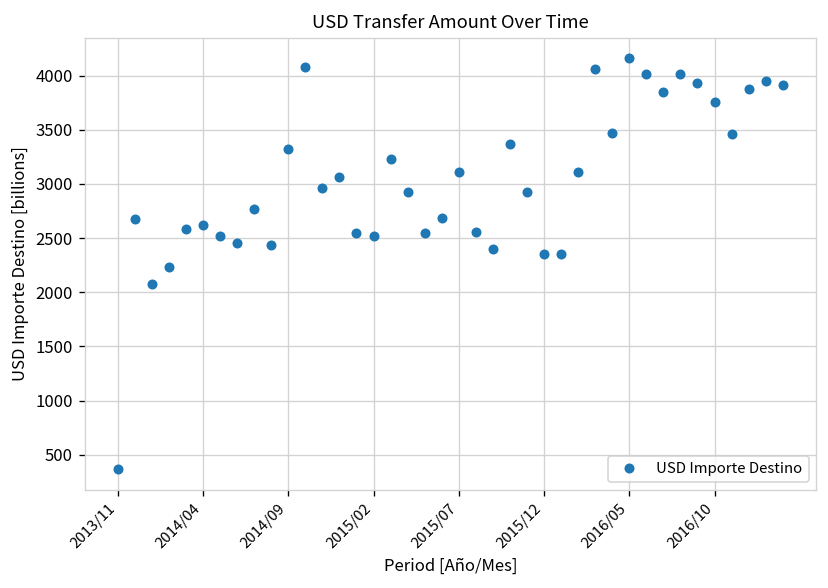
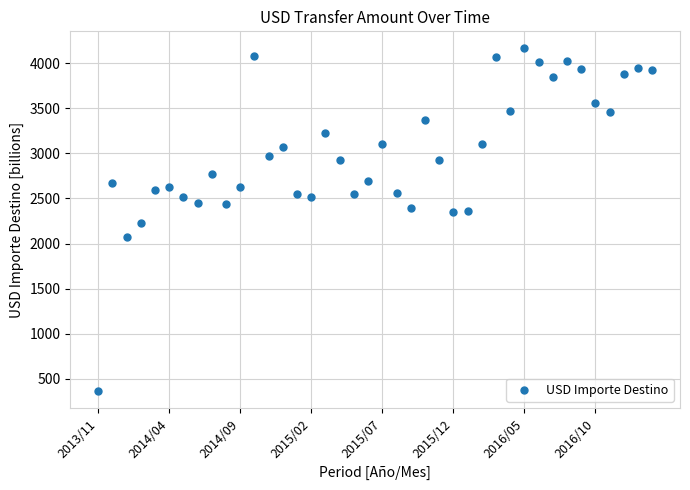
2014/09: 3300 -> 2600
2016/10: 3800 -> 3600
